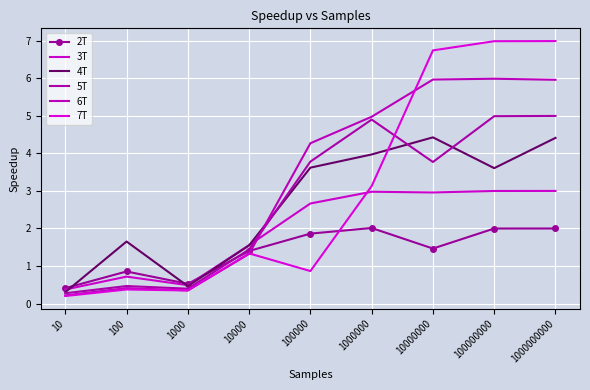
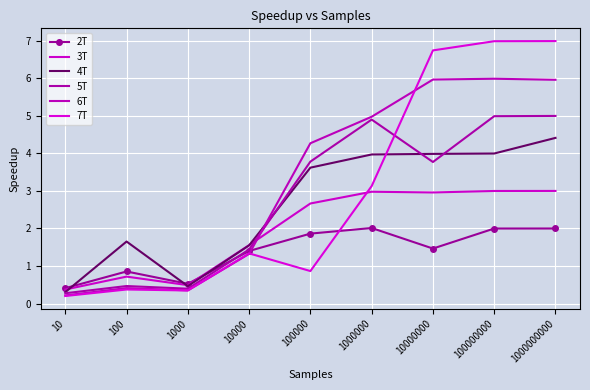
4T, 10000000: 4.4 -> 4.0
4T, 100000000: 3.6 -> 4.0
